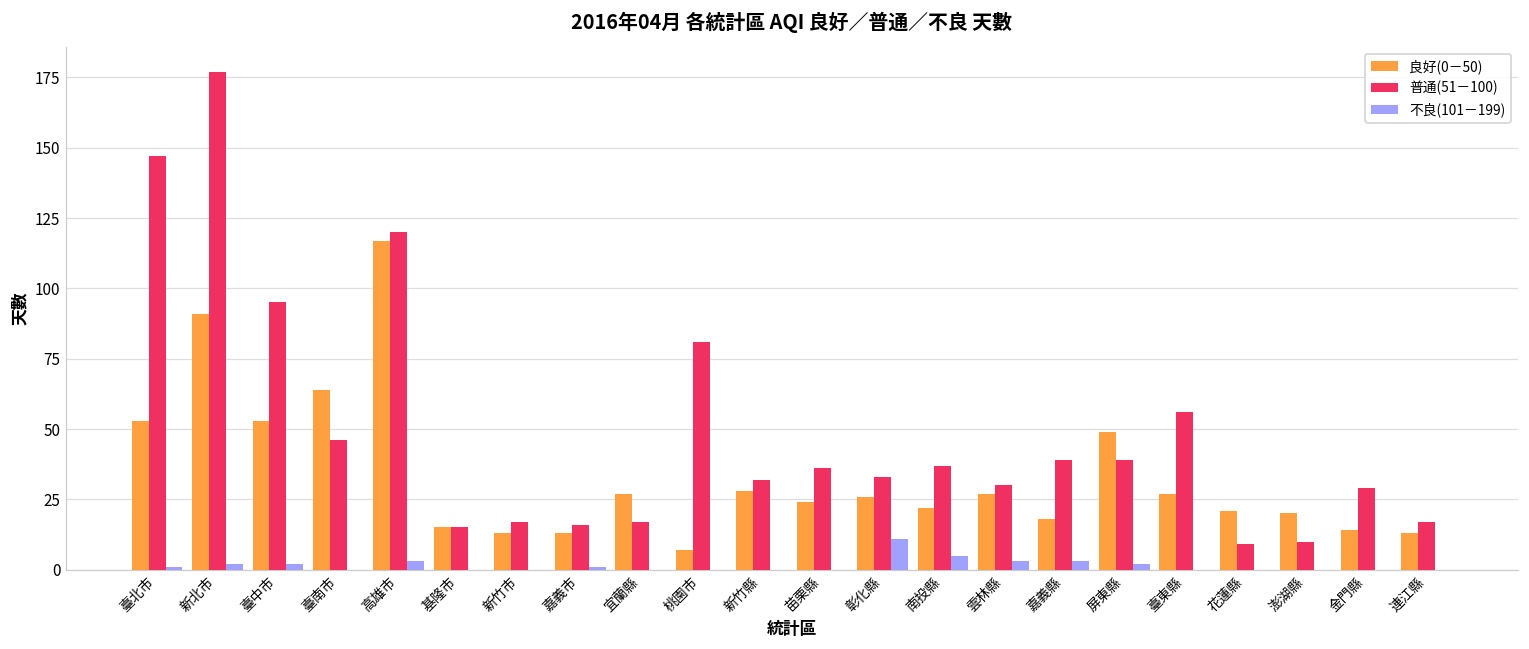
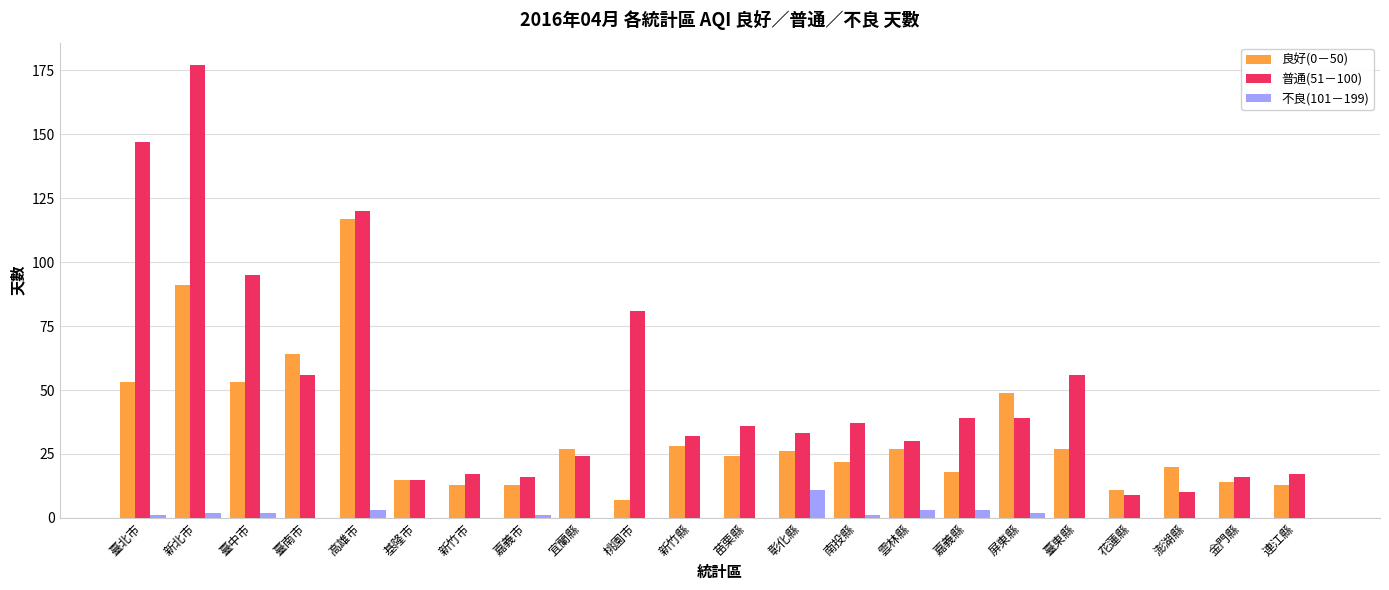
普通(51－100), 臺南市: 46 -> 56
普通(51－100), 宜蘭縣: 17 -> 24
不良(101－199), 南投縣: 5 -> 1
良好(0－50), 花蓮縣: 21 -> 11
普通(51－100), 金門縣: 29 -> 16
